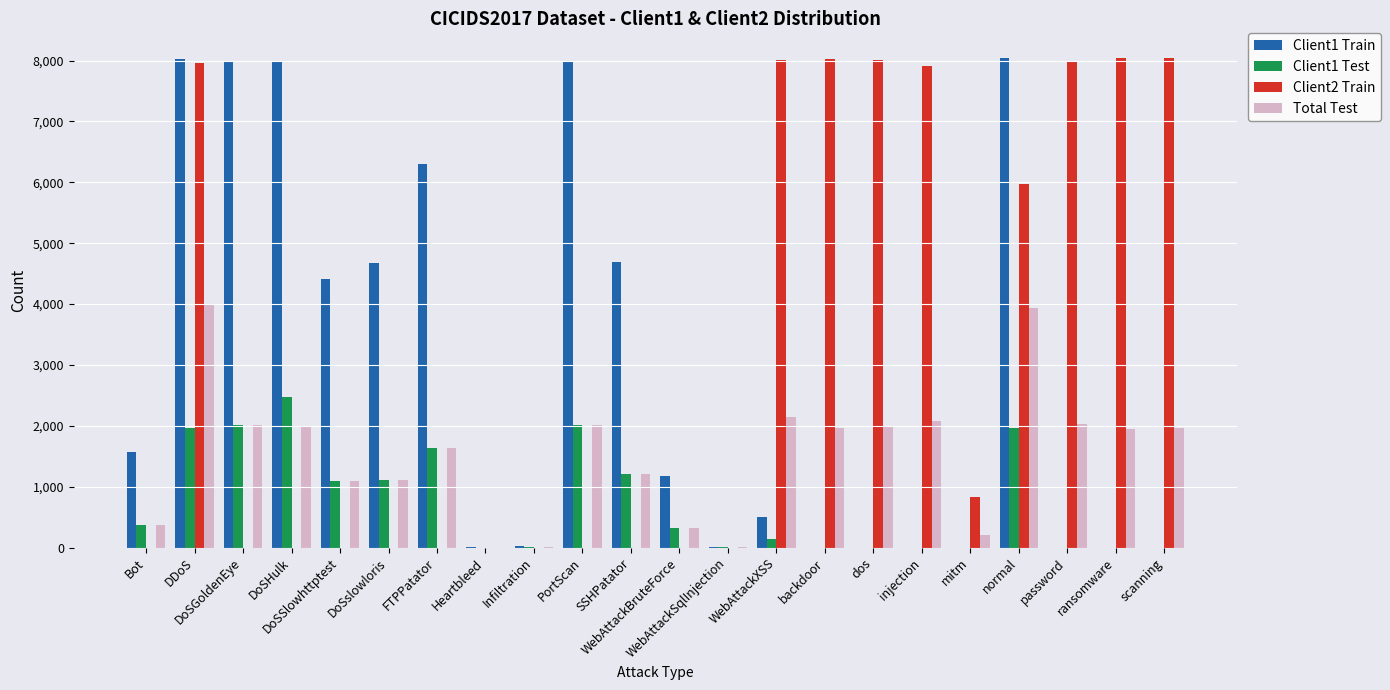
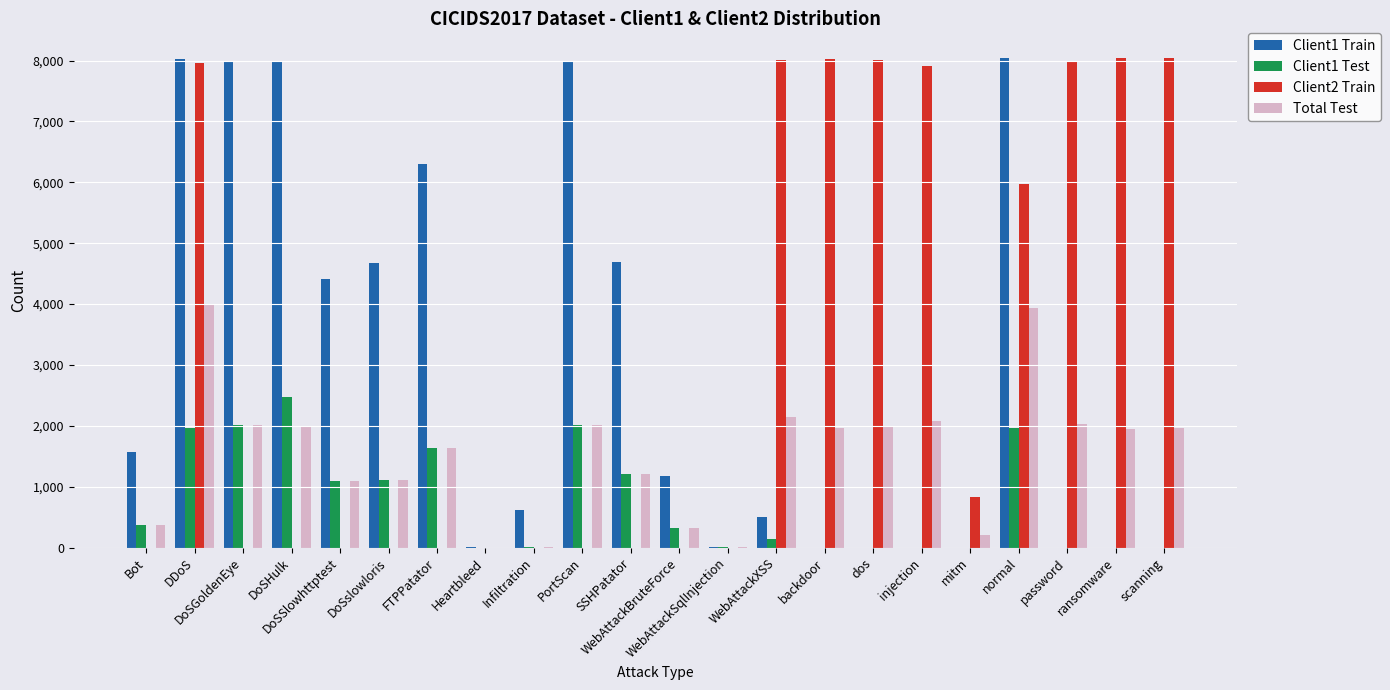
Client1 Train, Infiltration: 0 -> 600
